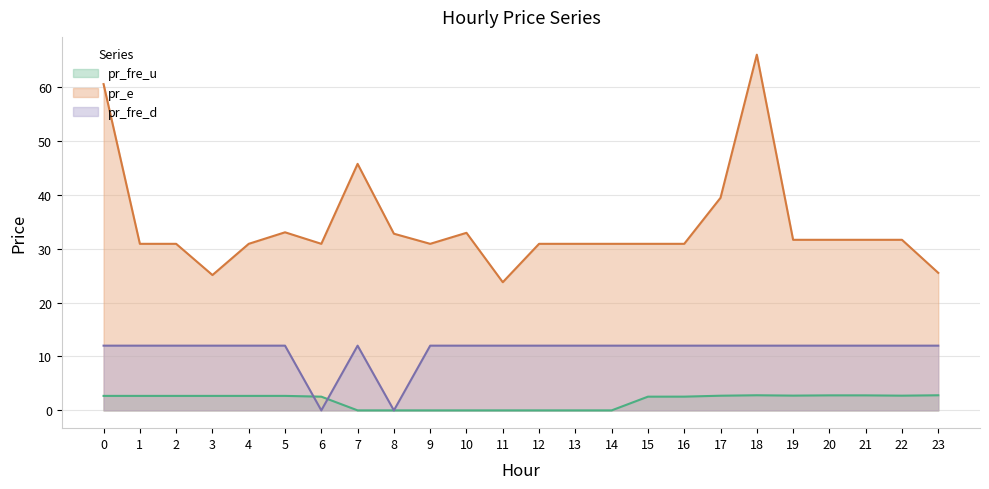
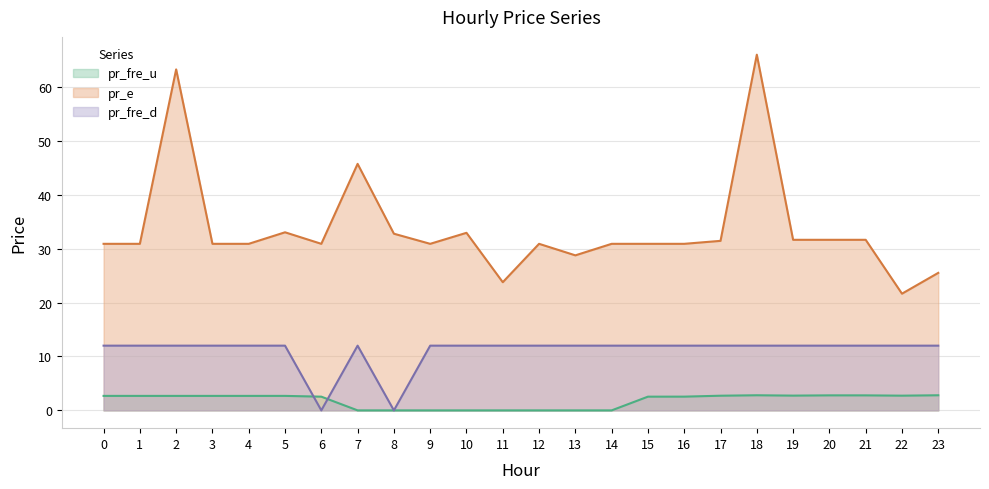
pr_e, 0: 60 -> 31
pr_e, 2: 31 -> 63
pr_e, 3: 25 -> 31
pr_e, 13: 31 -> 29
pr_e, 17: 39 -> 31
pr_e, 22: 32 -> 22
